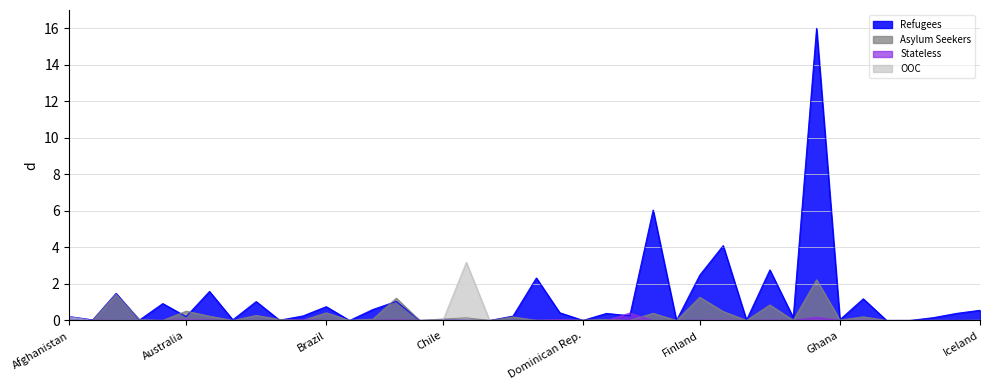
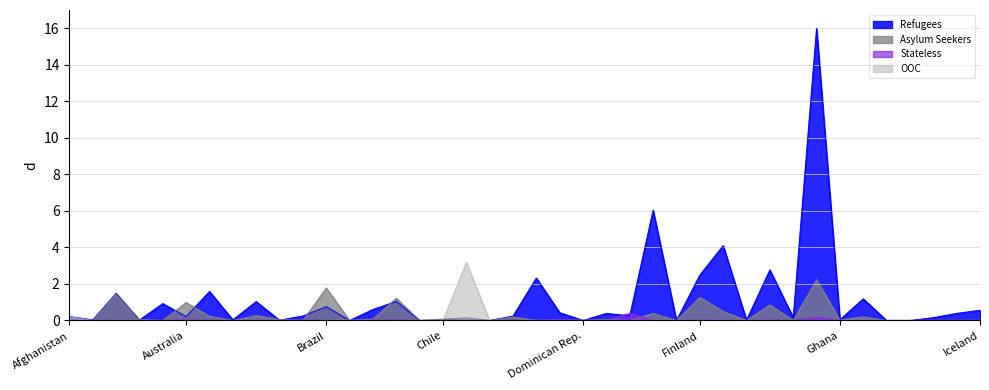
Asylum Seekers, Australia: 0.5 -> 1.0
Asylum Seekers, Brazil: 0.4 -> 1.8
